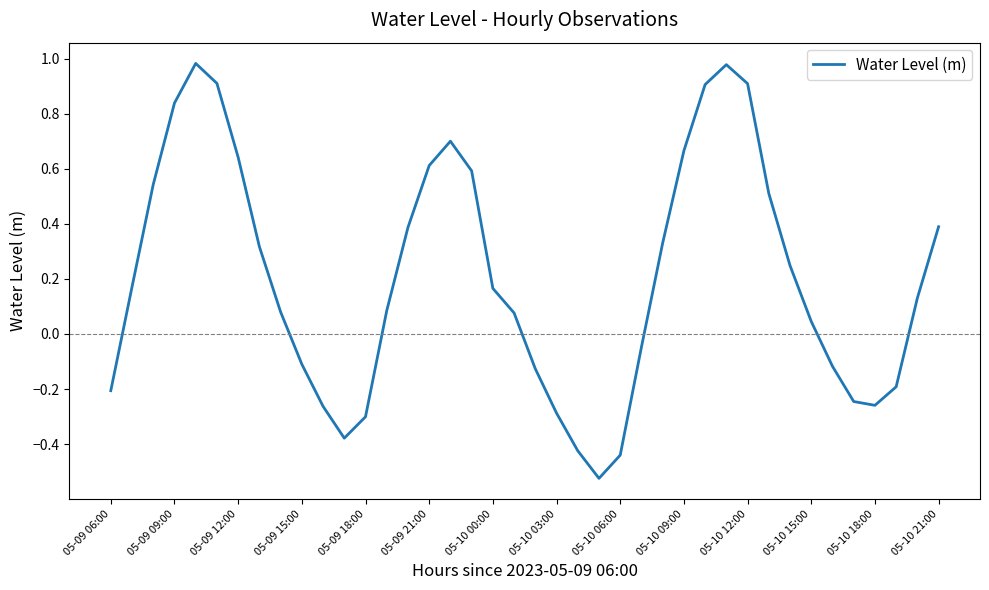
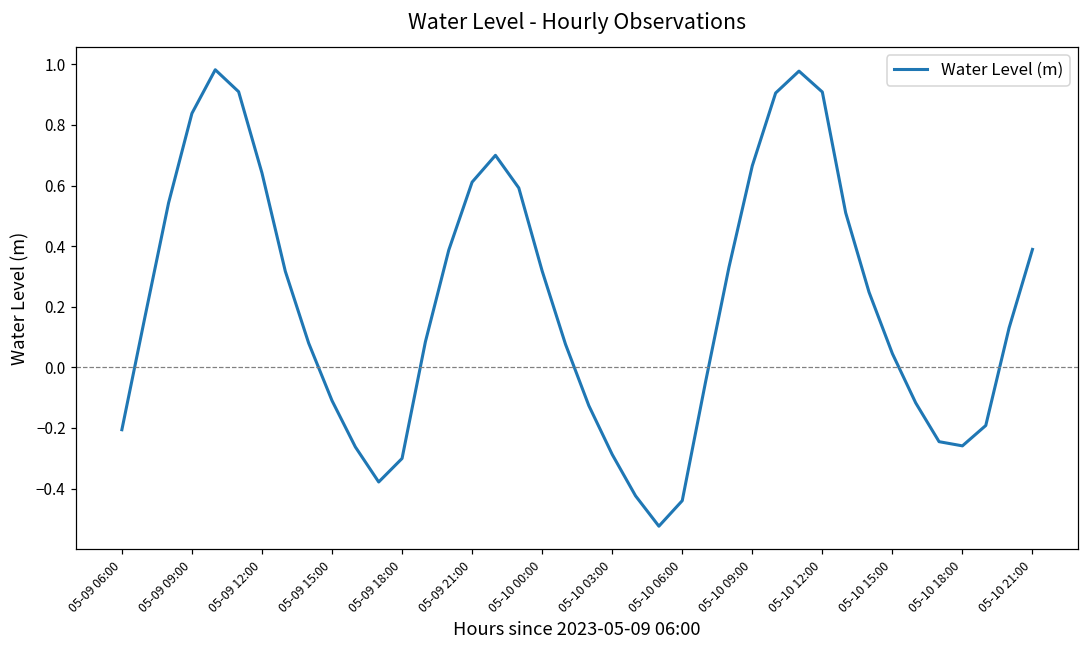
05-10 00:00: 0.17 -> 0.32
